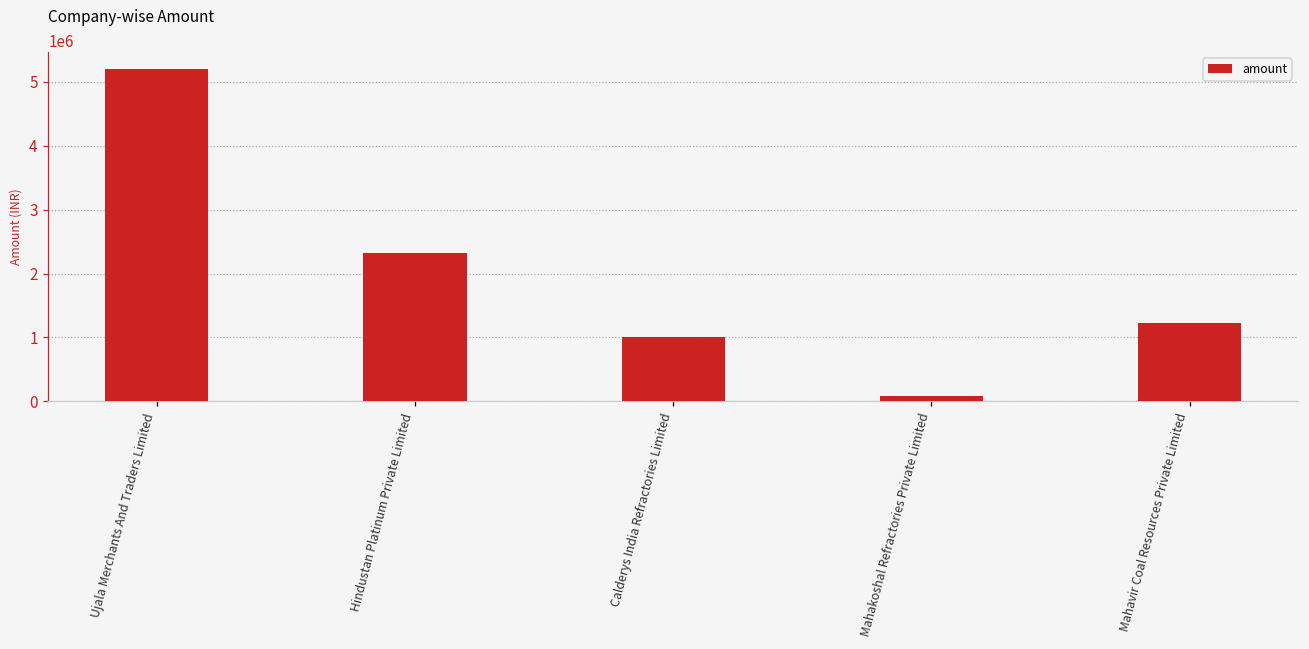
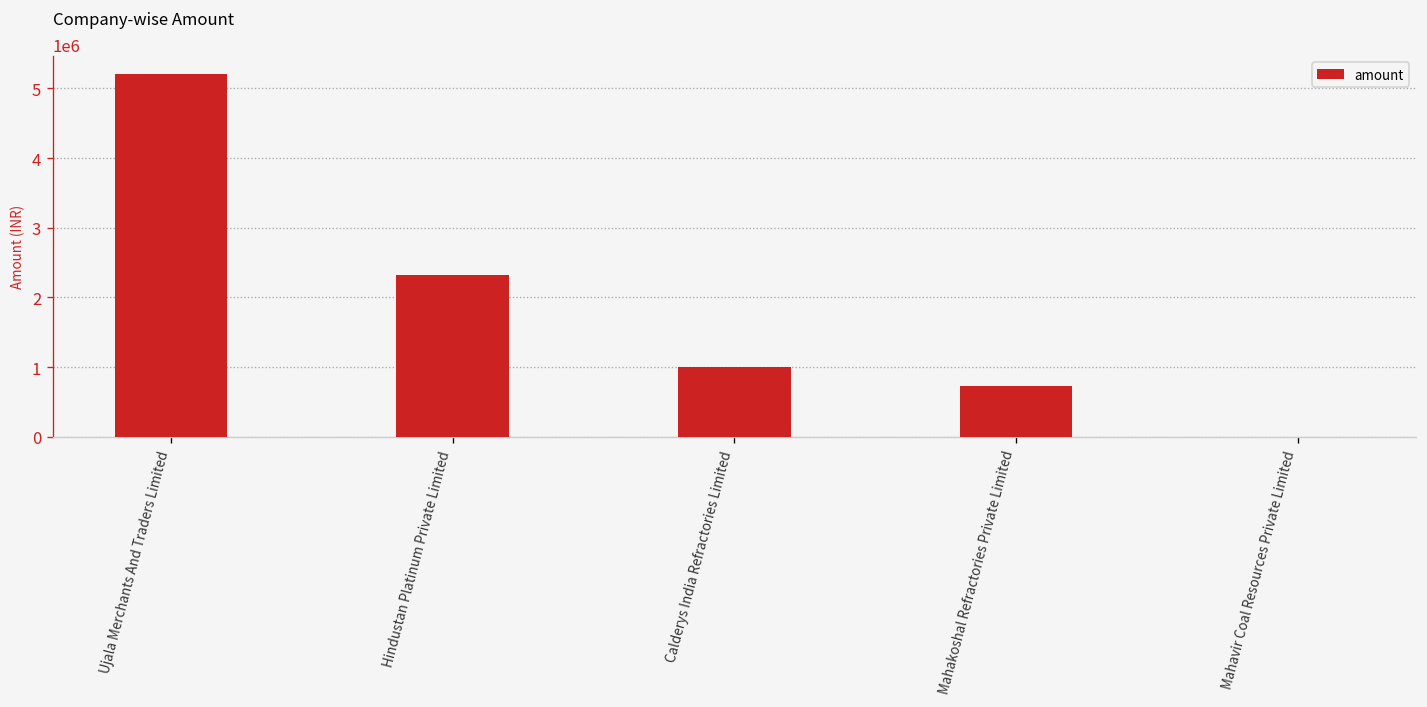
Mahakoshal Refractories Private Limited: 100000 -> 700000
Mahavir Coal Resources Private Limited: 1200000 -> 0
